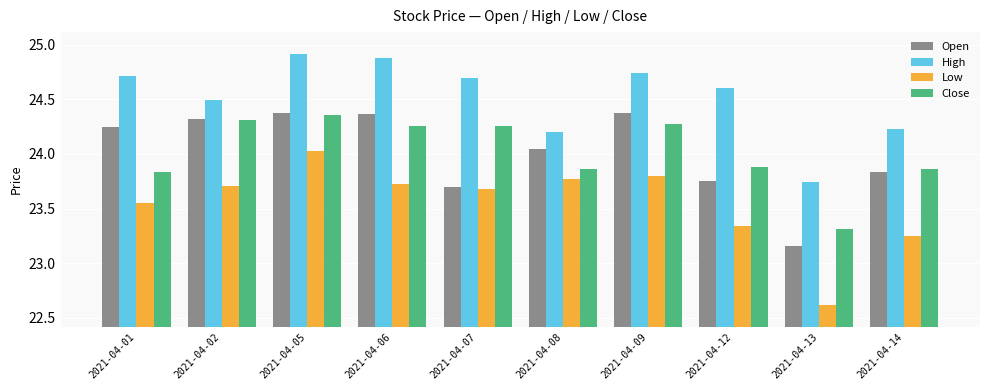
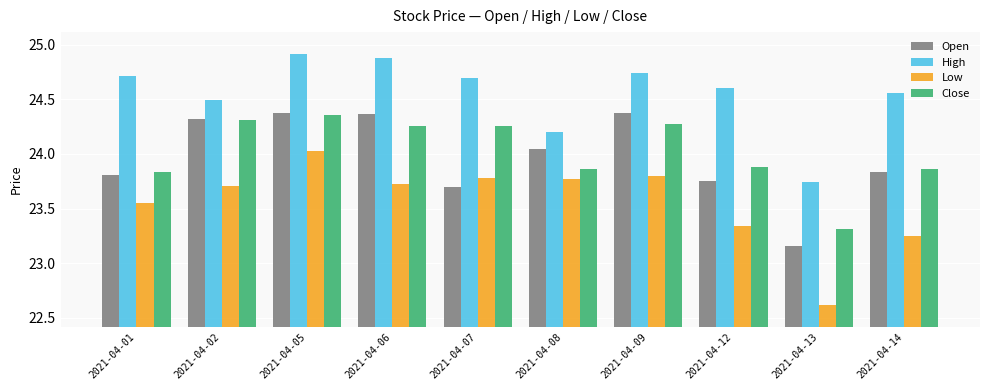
Open, 2021-04-01: 24.25 -> 23.81
Low, 2021-04-07: 23.68 -> 23.78
High, 2021-04-14: 24.23 -> 24.56
